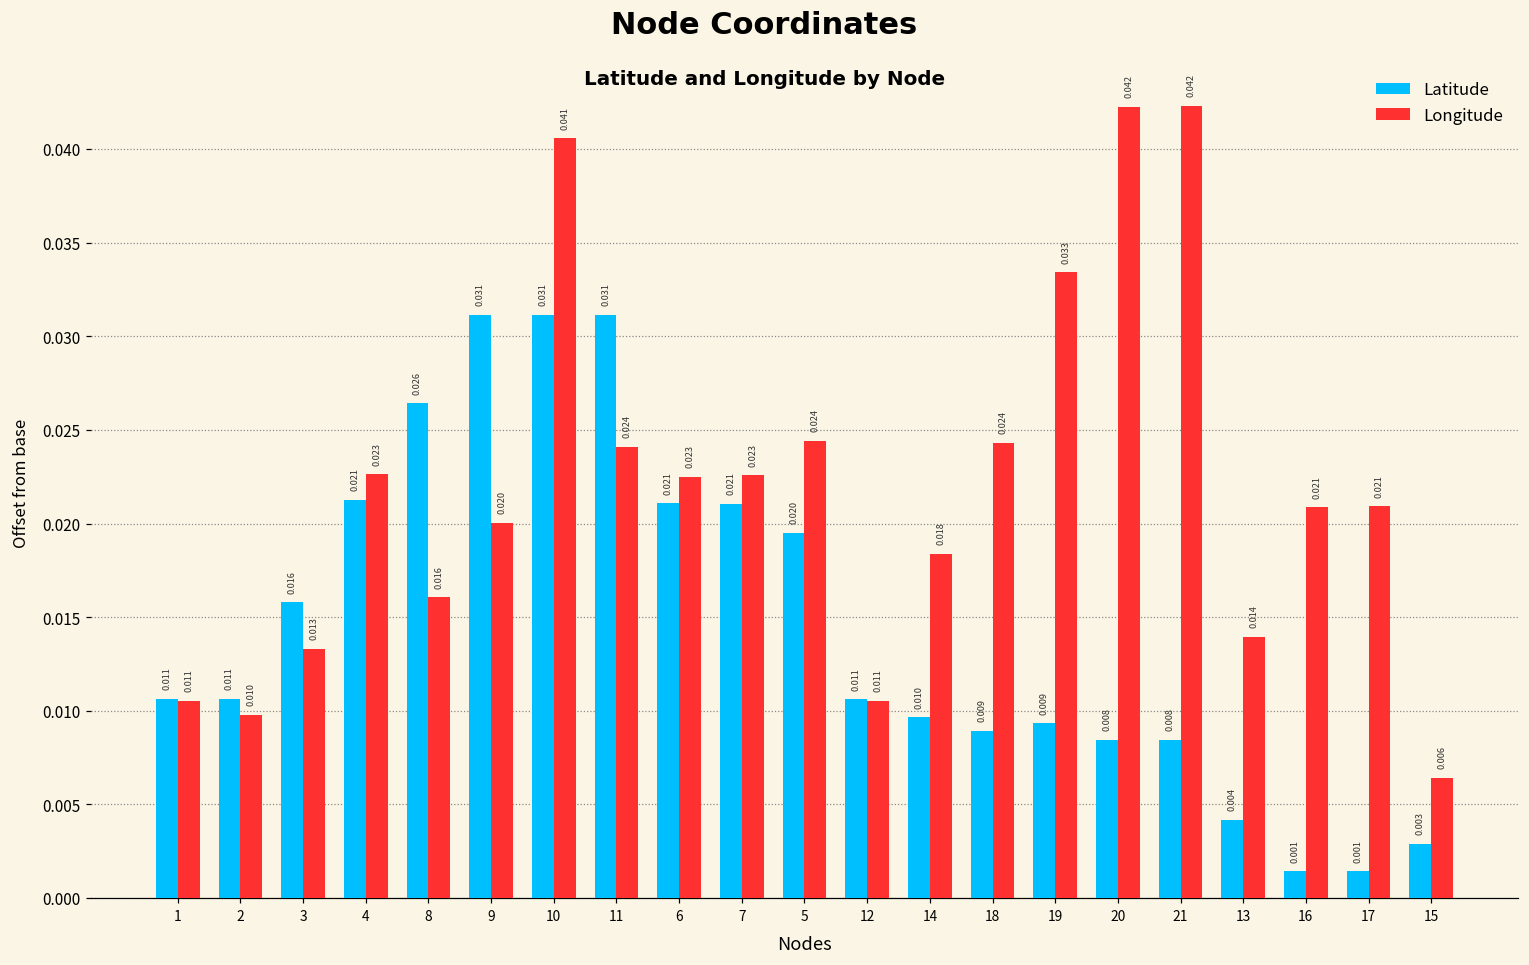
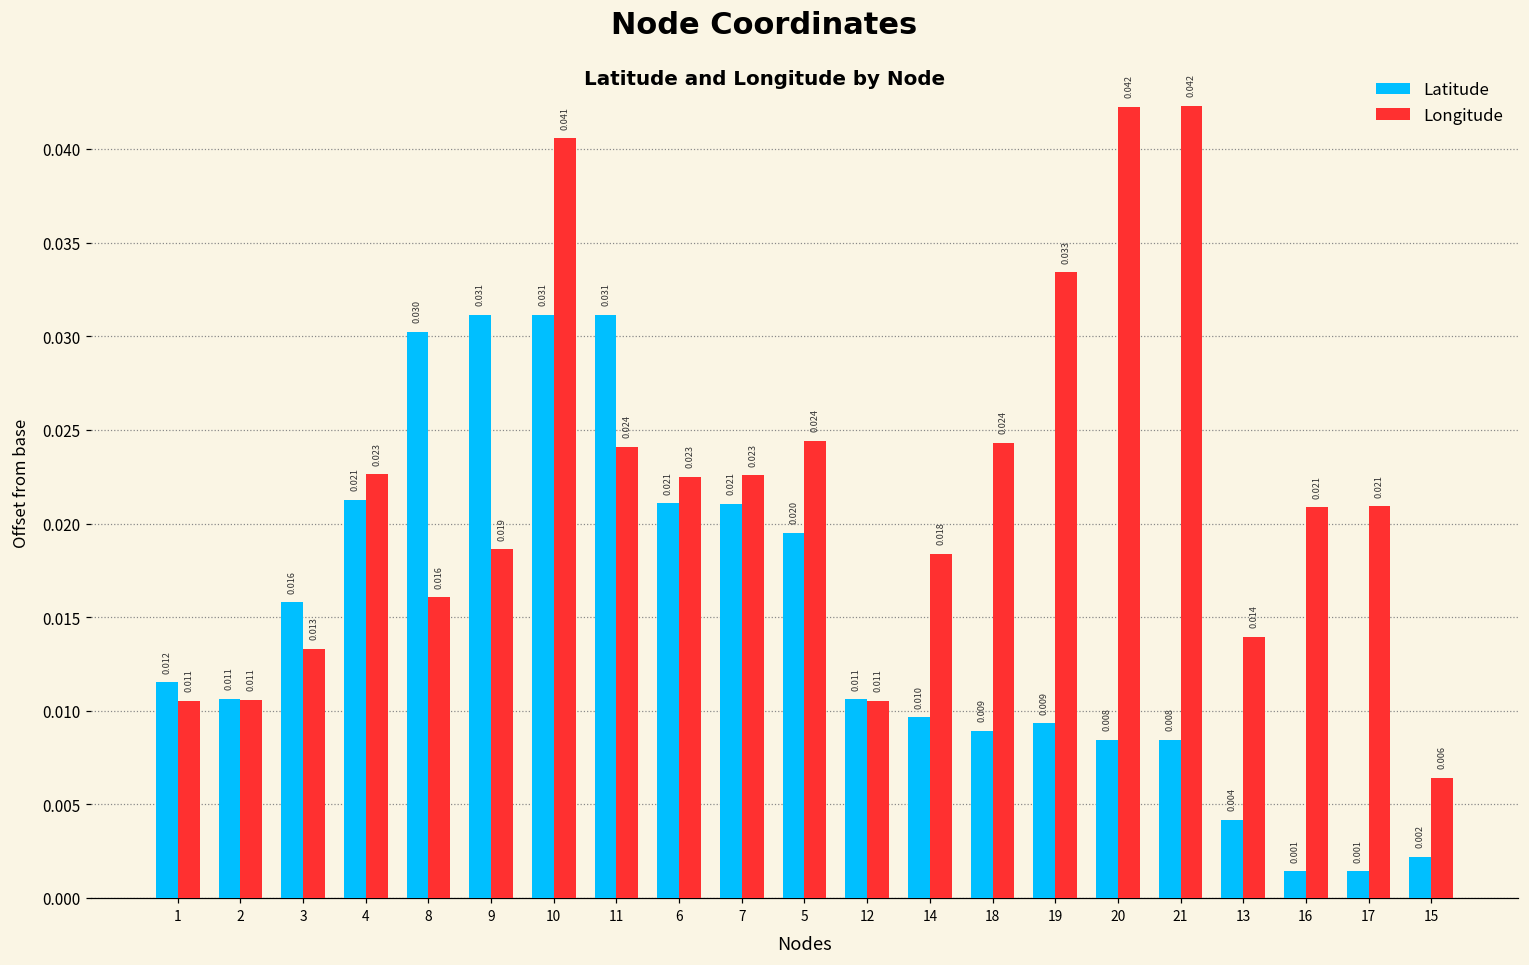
Latitude, 1: 0.011 -> 0.012
Longitude, 2: 0.010 -> 0.011
Latitude, 8: 0.026 -> 0.030
Longitude, 9: 0.020 -> 0.019
Latitude, 15: 0.003 -> 0.002
